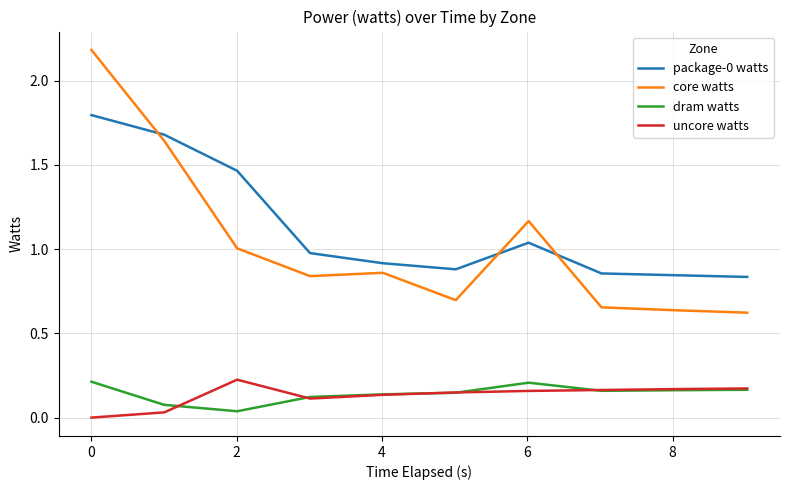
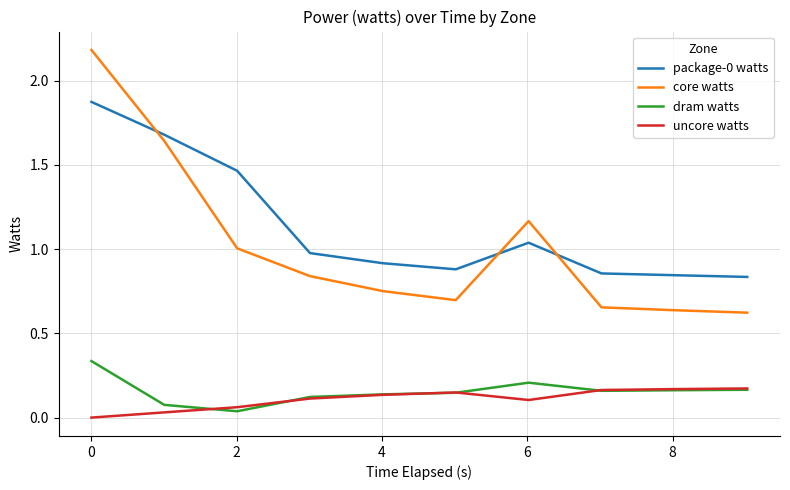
package-0 watts, 0: 1.80 -> 1.87
dram watts, 0: 0.21 -> 0.34
uncore watts, 2: 0.23 -> 0.06
core watts, 4: 0.86 -> 0.75
uncore watts, 6: 0.16 -> 0.10
